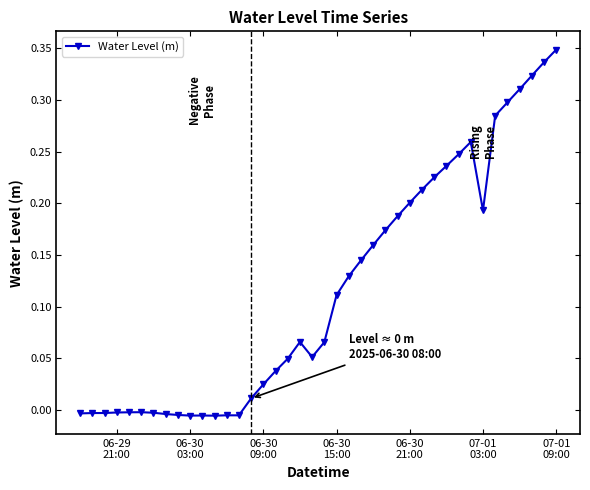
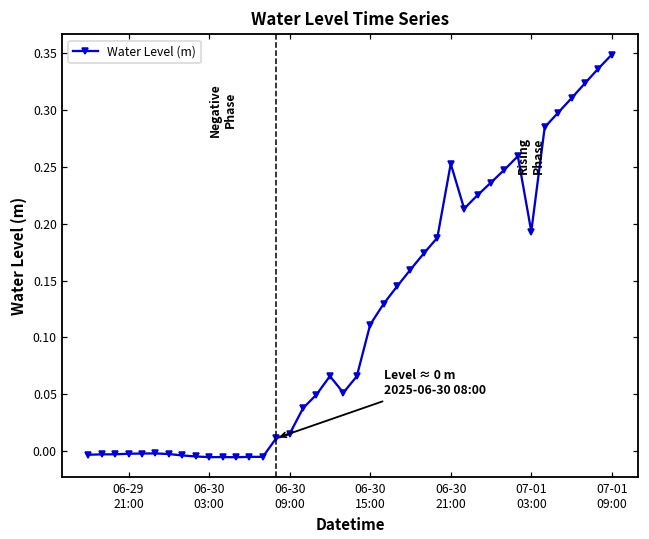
06-30 09:00: 0.025 -> 0.015
06-30 21:00: 0.201 -> 0.253
